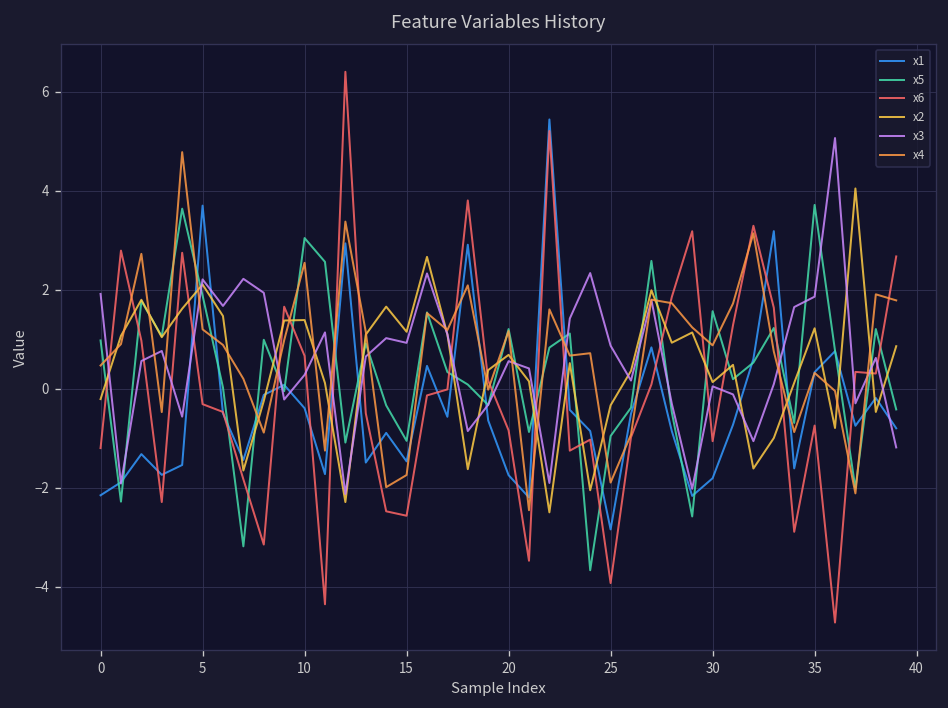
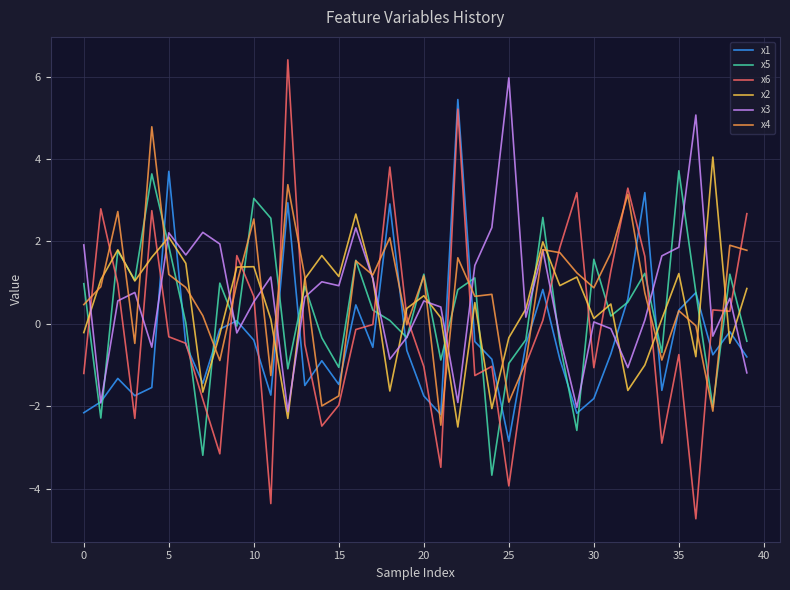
x3, 10: 0.3 -> 0.5
x6, 15: -2.6 -> -2.0
x6, 20: -0.8 -> -1.0
x3, 25: 0.9 -> 6.0
